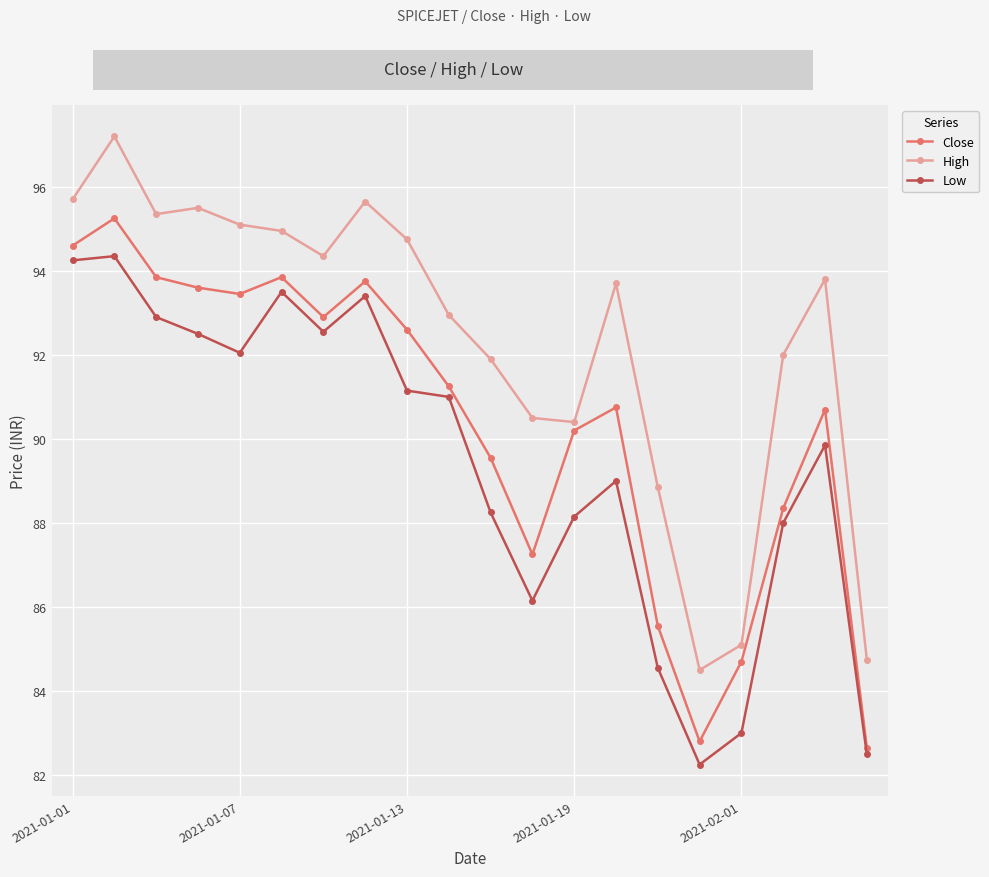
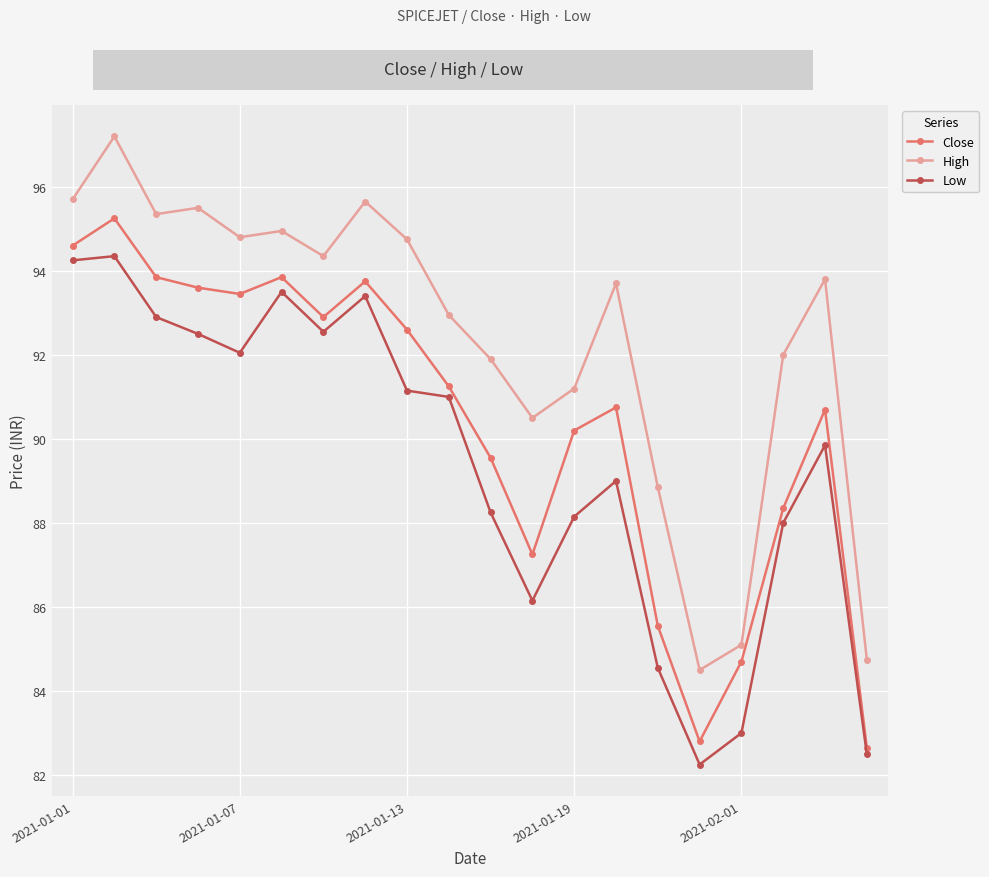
High, 2021-01-07: 95.1 -> 94.8
High, 2021-01-19: 90.4 -> 91.2
